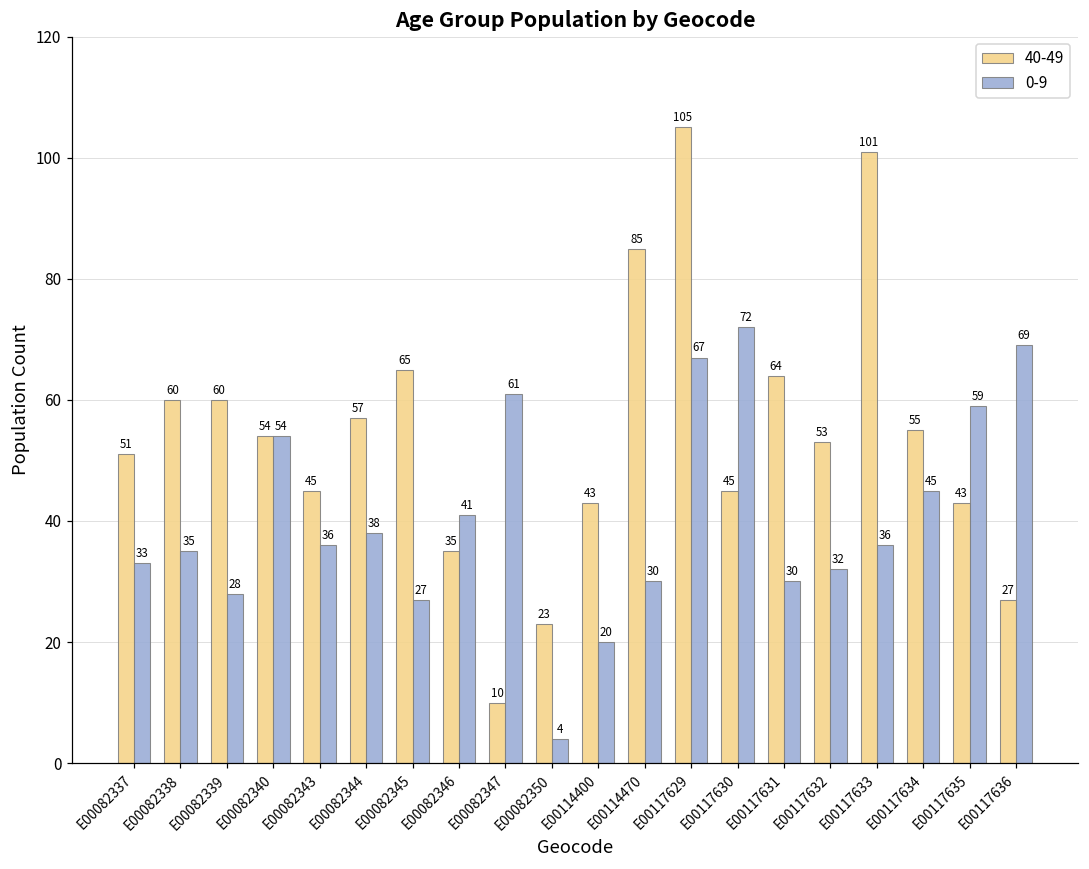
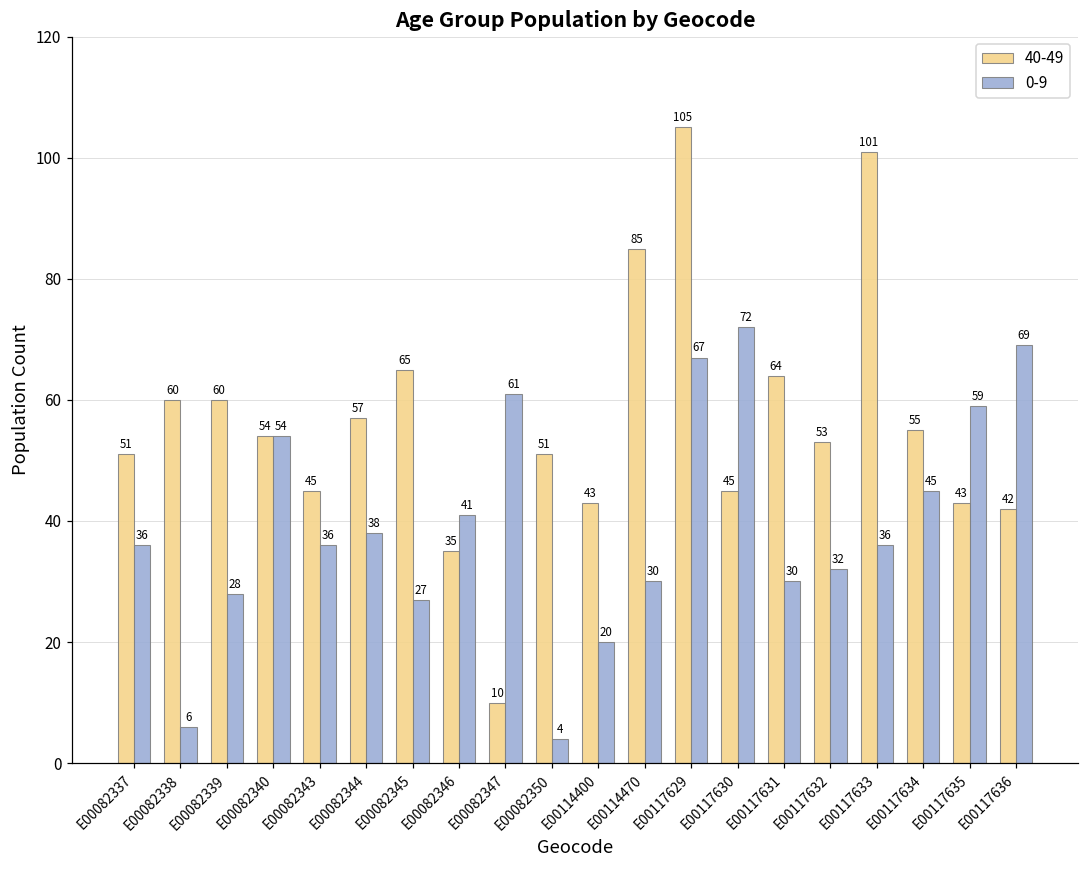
0-9, E00082337: 33 -> 36
0-9, E00082338: 35 -> 6
40-49, E00082350: 23 -> 51
40-49, E00117636: 27 -> 42
